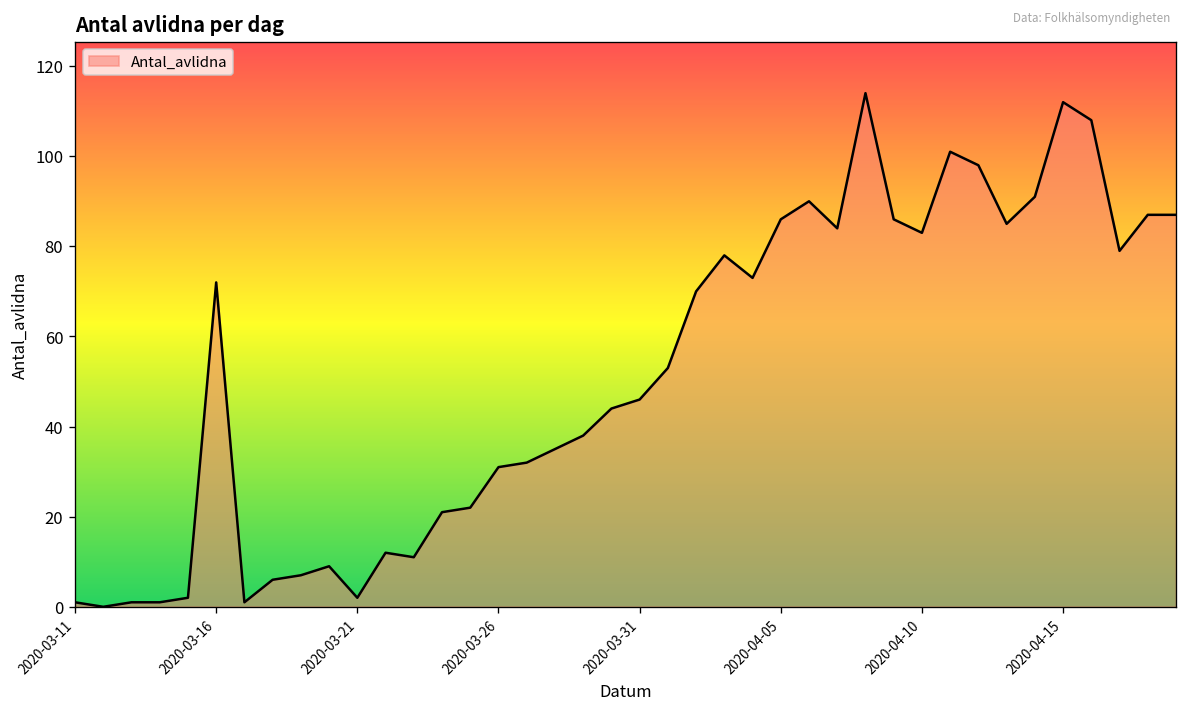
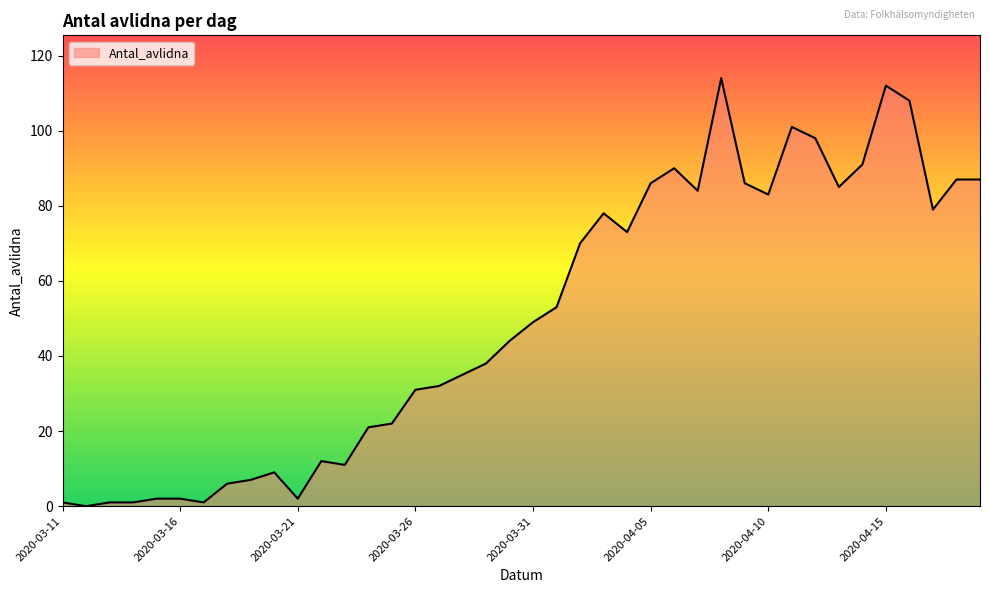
2020-03-16: 72 -> 2
2020-03-31: 46 -> 49
